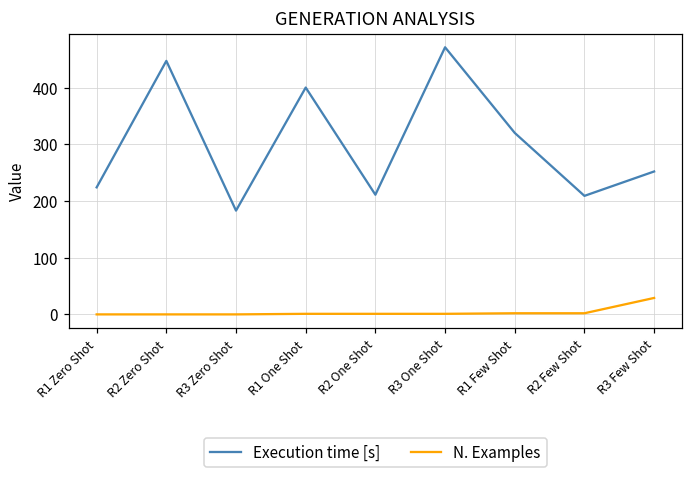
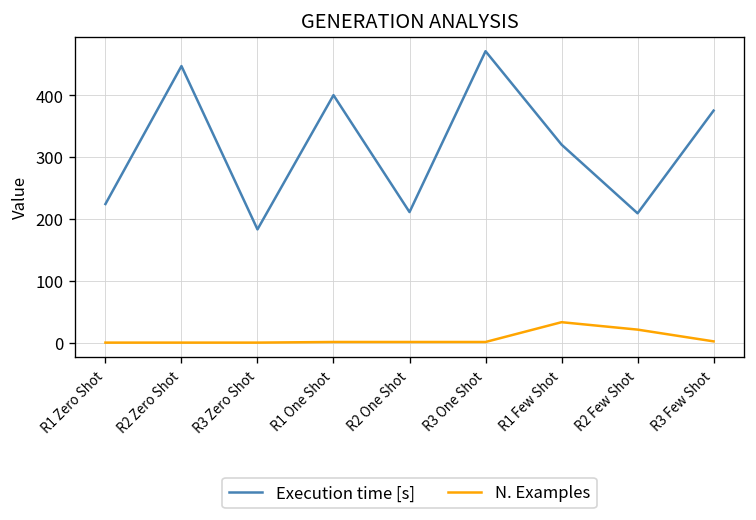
N. Examples, R1 Few Shot: 0 -> 30
N. Examples, R2 Few Shot: 0 -> 20
Execution time [s], R3 Few Shot: 250 -> 380
N. Examples, R3 Few Shot: 30 -> 0
